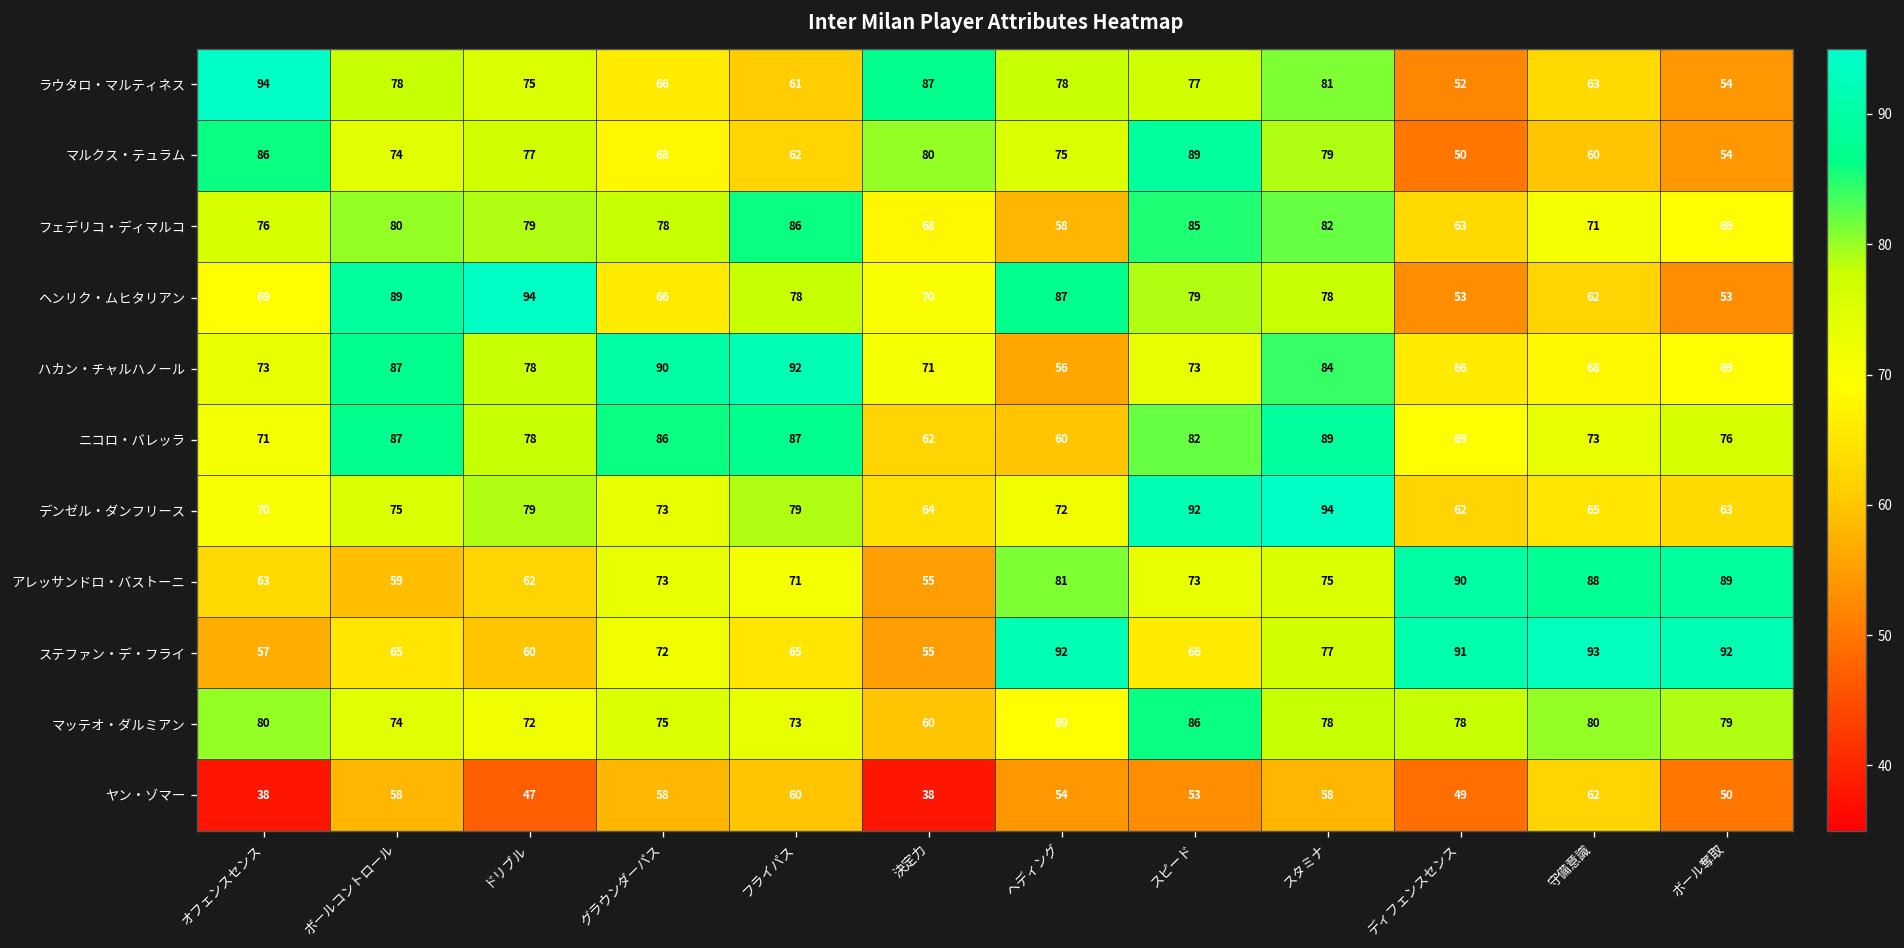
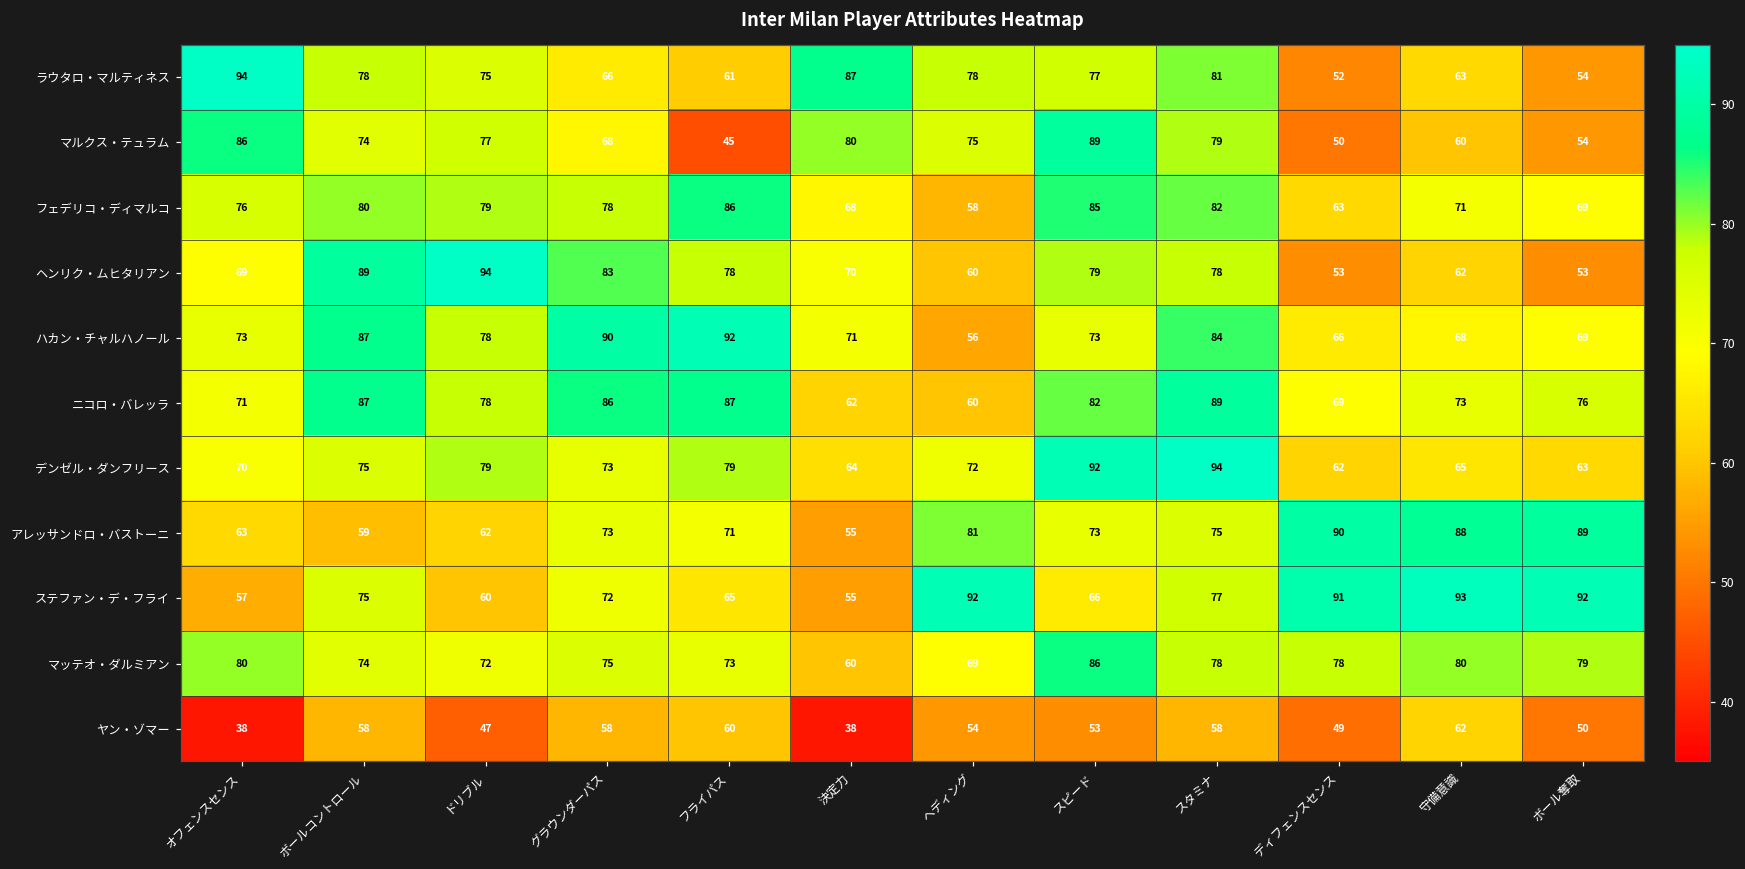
マルクス・テュラム, フライパス: 62 -> 45
ヘンリク・ムヒタリアン, グラウンダーパス: 66 -> 83
ヘンリク・ムヒタリアン, ヘディング: 87 -> 60
ステファン・デ・フライ, ボールコントロール: 65 -> 75
